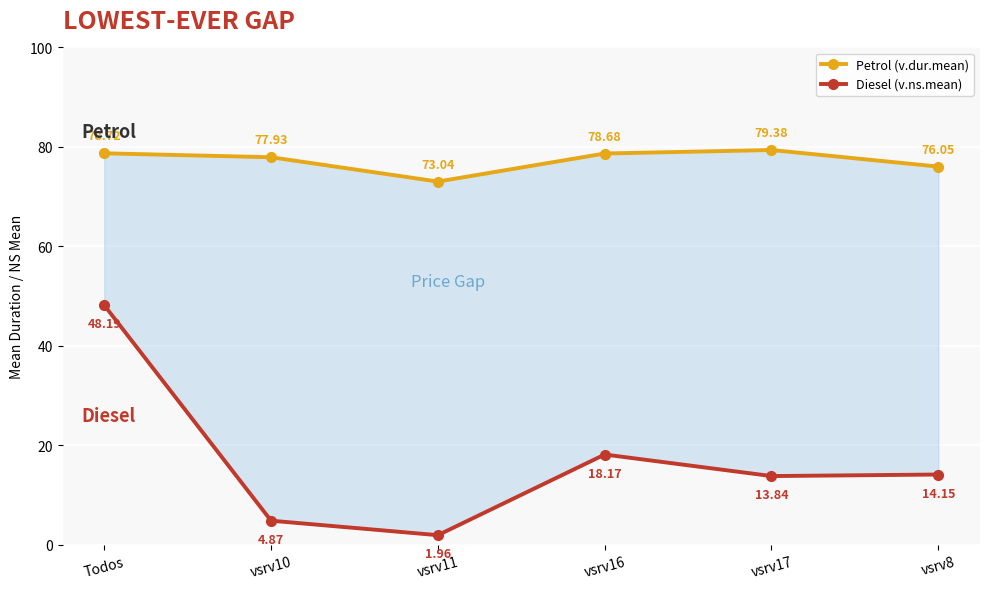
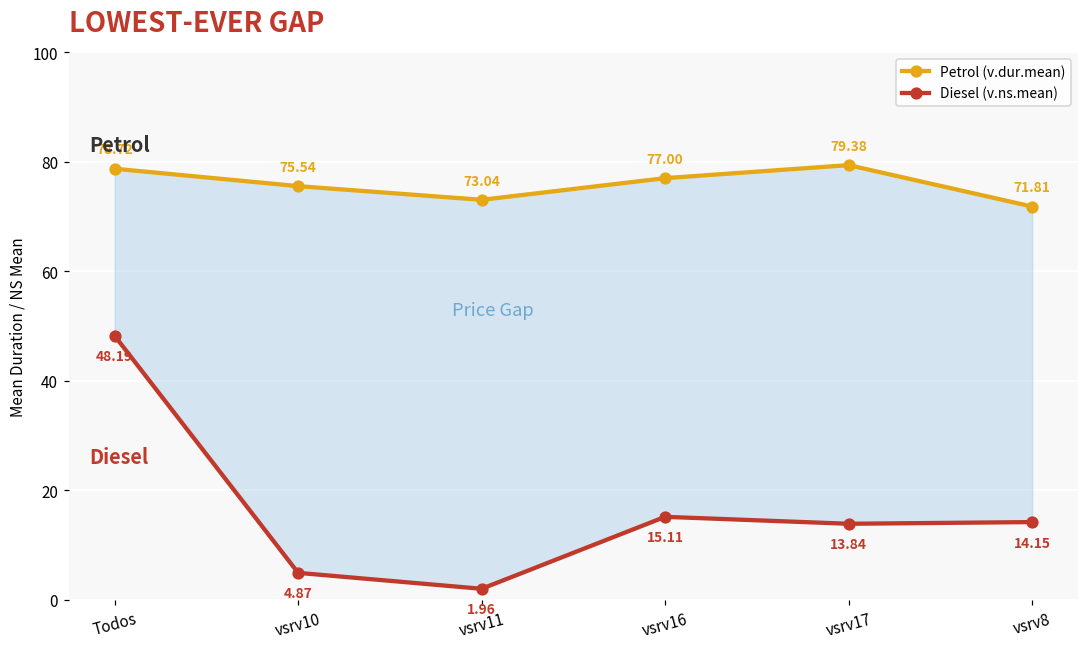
Petrol (v.dur.mean), vsrv10: 77.93 -> 75.54
Petrol (v.dur.mean), vsrv16: 78.68 -> 77.00
Diesel (v.ns.mean), vsrv16: 18.17 -> 15.11
Petrol (v.dur.mean), vsrv8: 76.05 -> 71.81
